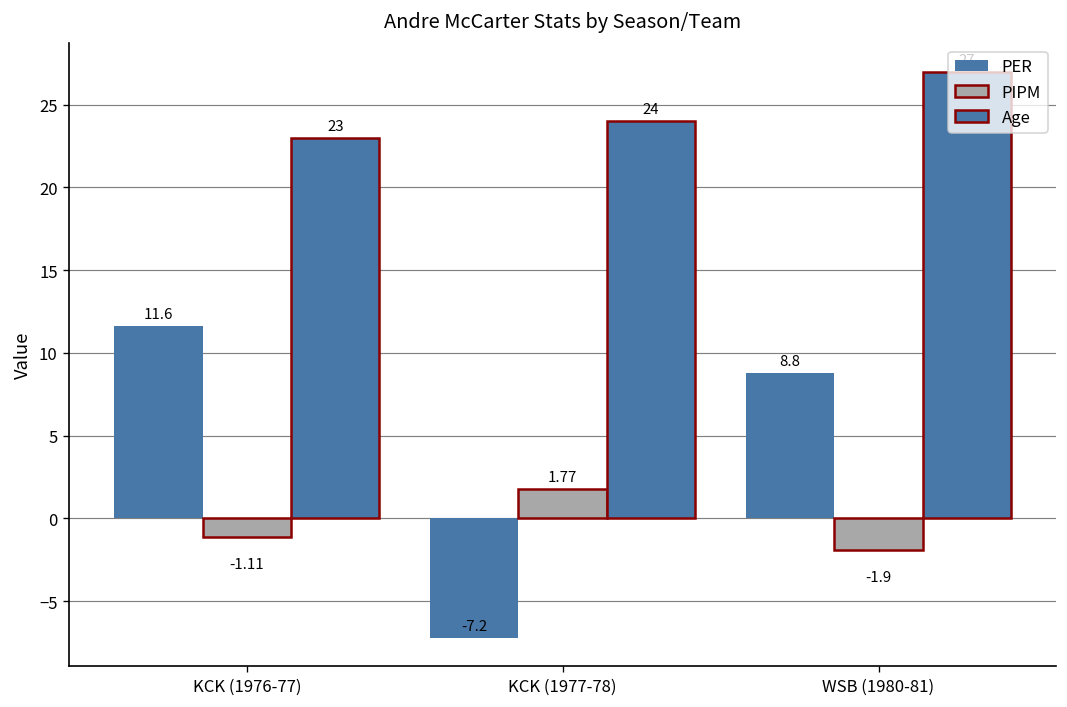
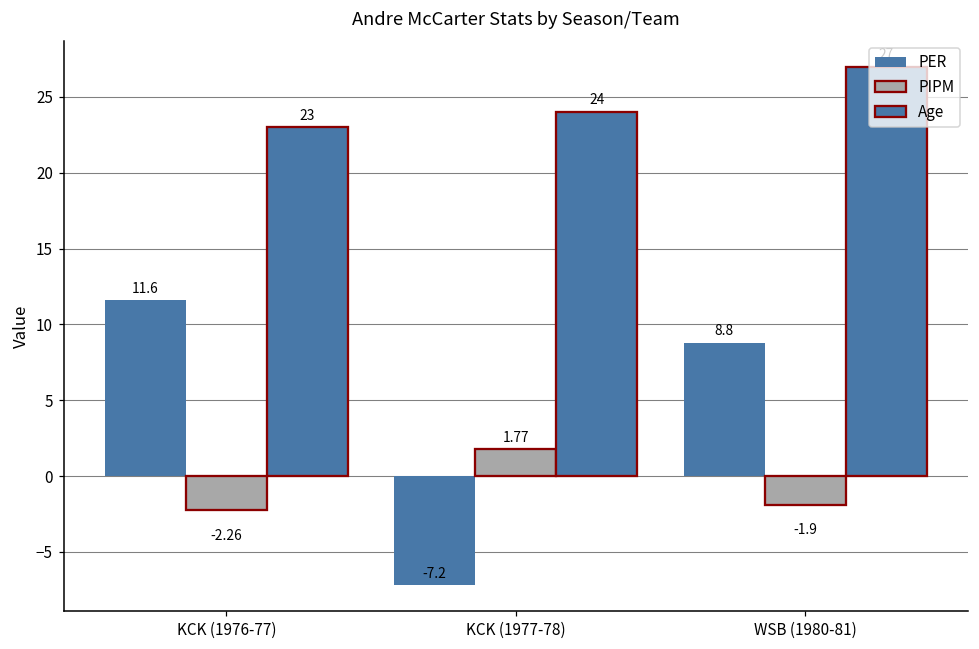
PIPM, KCK (1976-77): -1.11 -> -2.26
